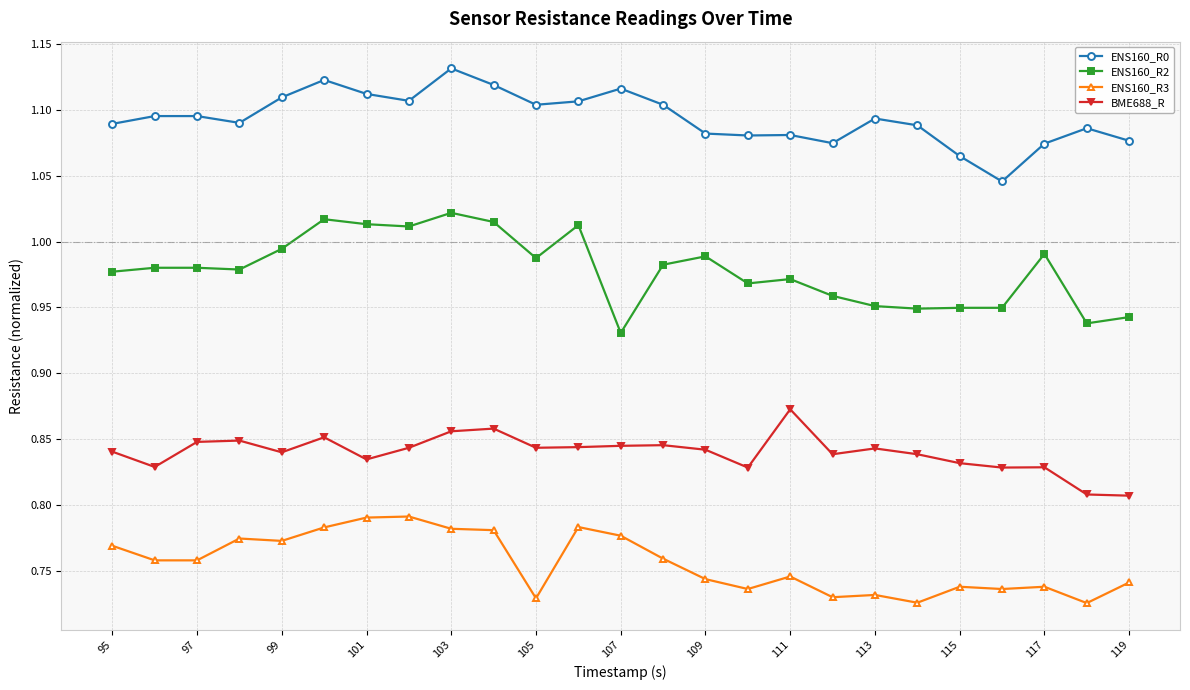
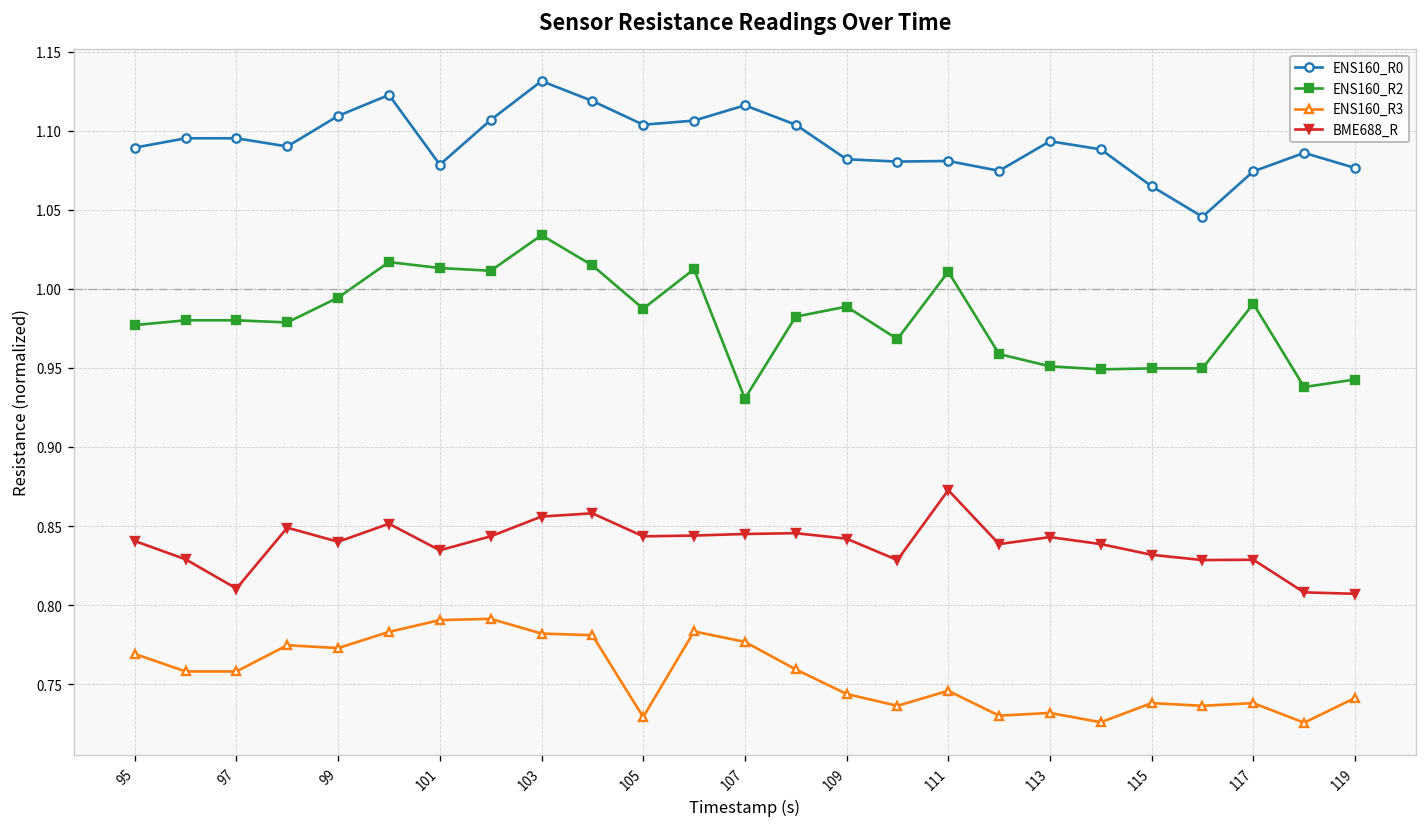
BME688_R, 97: 0.848 -> 0.810
ENS160_R0, 101: 1.112 -> 1.078
ENS160_R2, 103: 1.022 -> 1.034
ENS160_R2, 111: 0.971 -> 1.011
